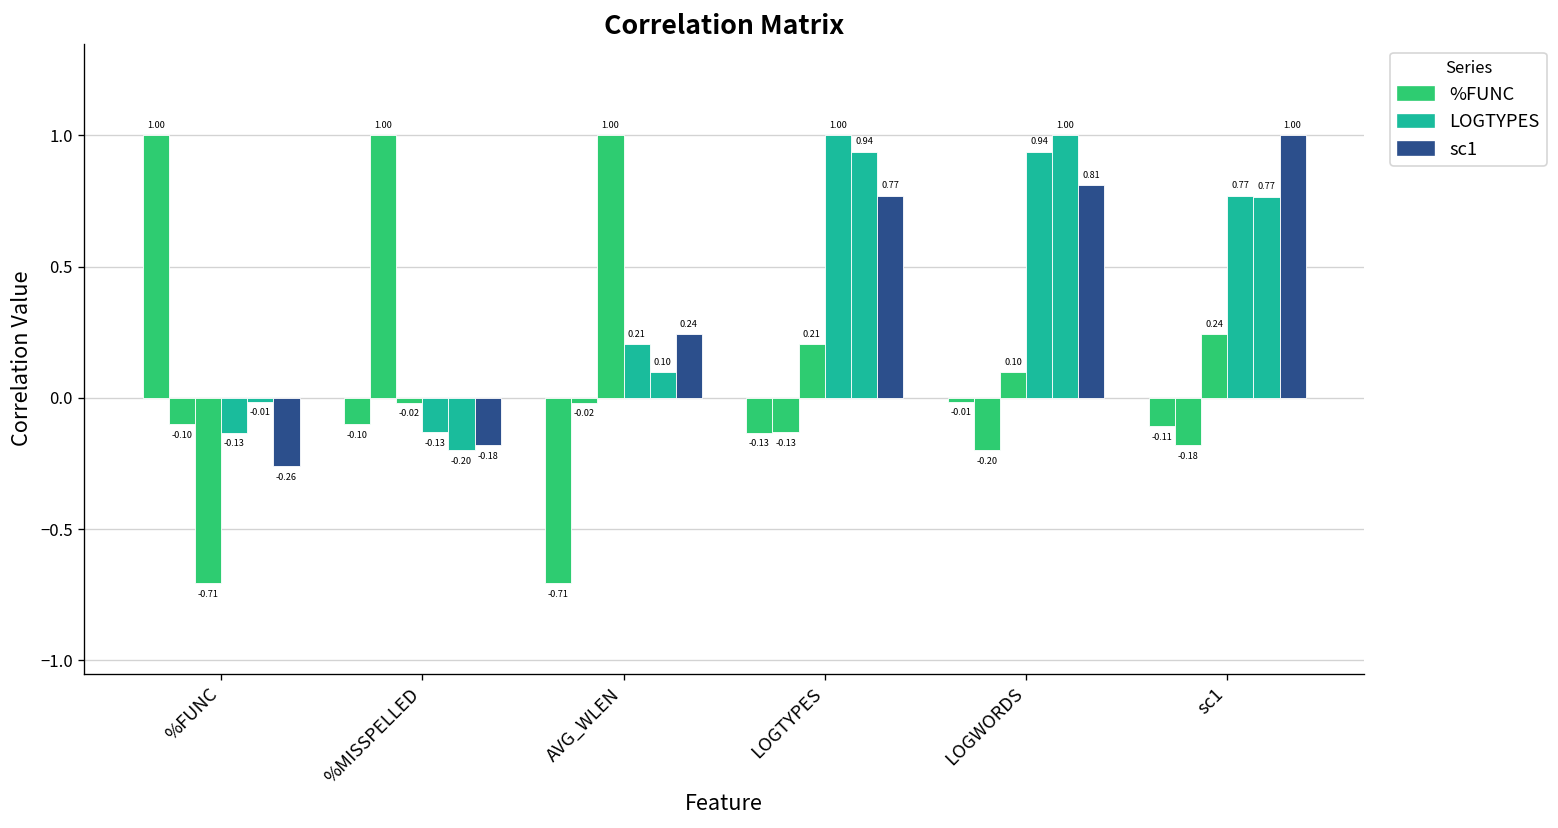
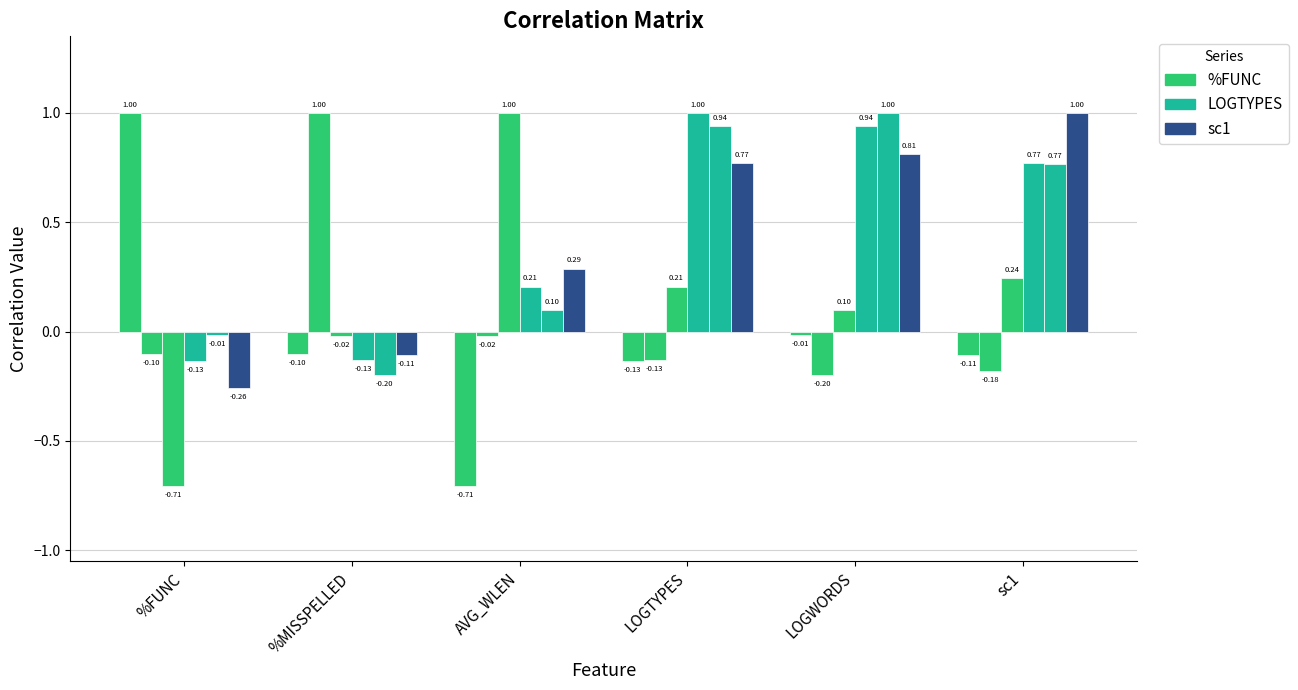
sc1, %MISSPELLED: -0.18 -> -0.11
sc1, AVG_WLEN: 0.24 -> 0.29
